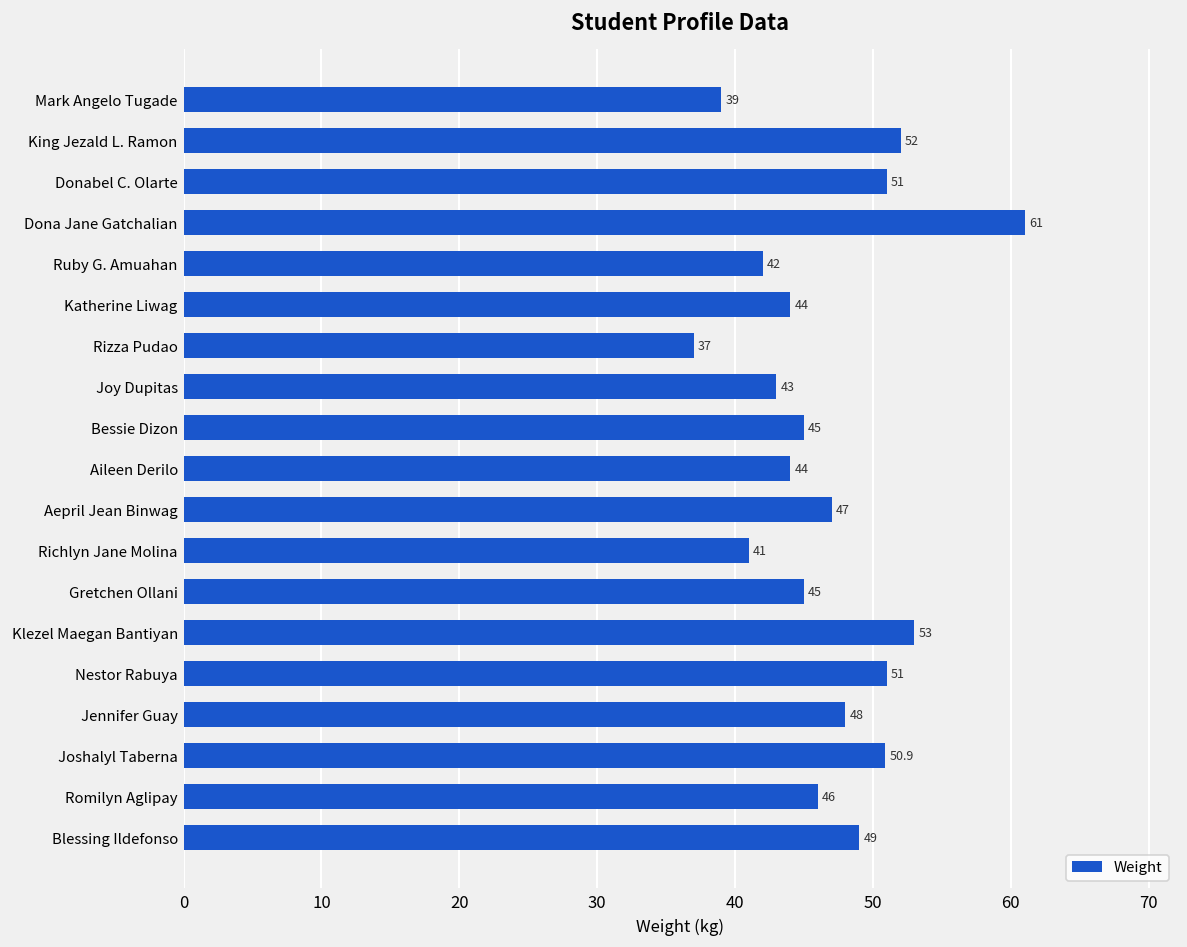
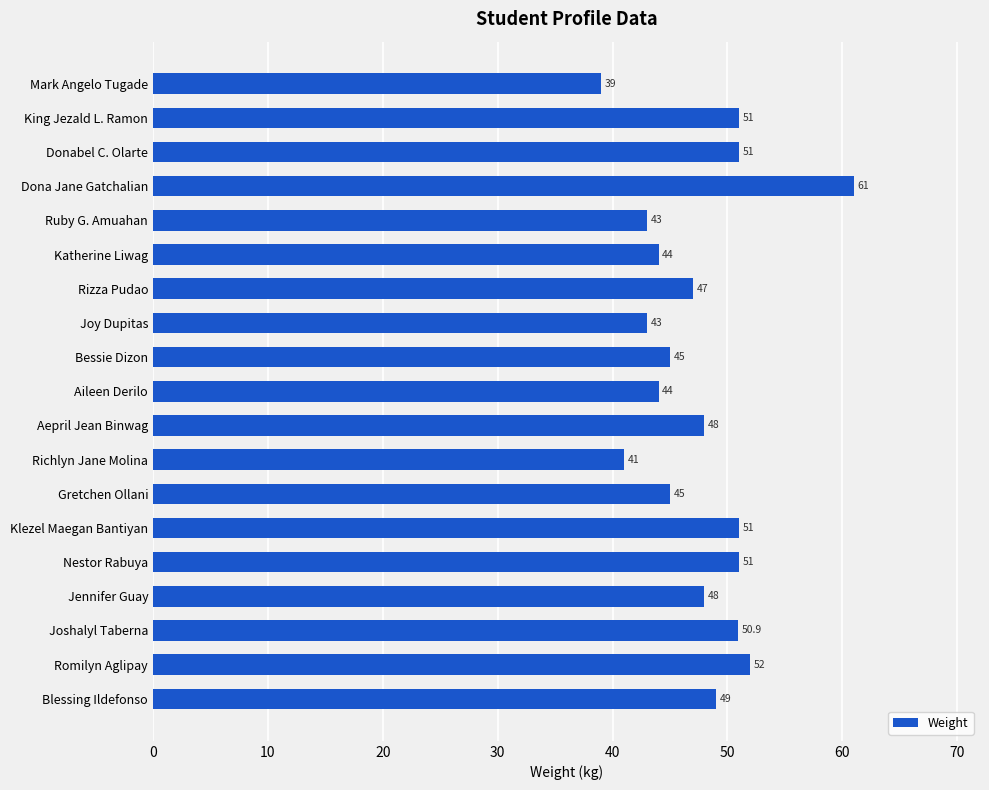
King Jezald L. Ramon: 52 -> 51
Ruby G. Amuahan: 42 -> 43
Rizza Pudao: 37 -> 47
Aepril Jean Binwag: 47 -> 48
Klezel Maegan Bantiyan: 53 -> 51
Romilyn Aglipay: 46 -> 52
